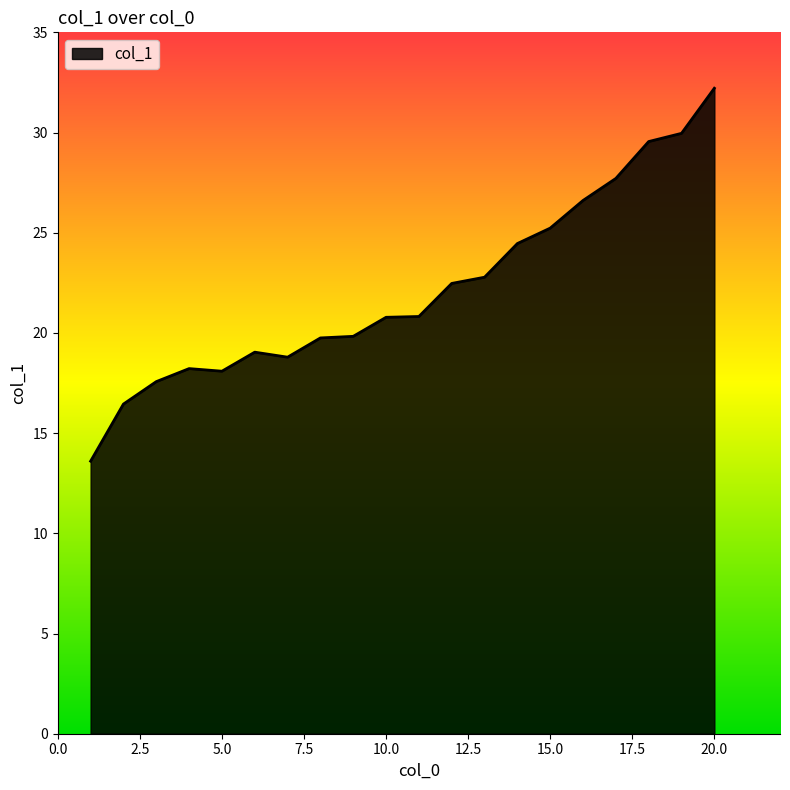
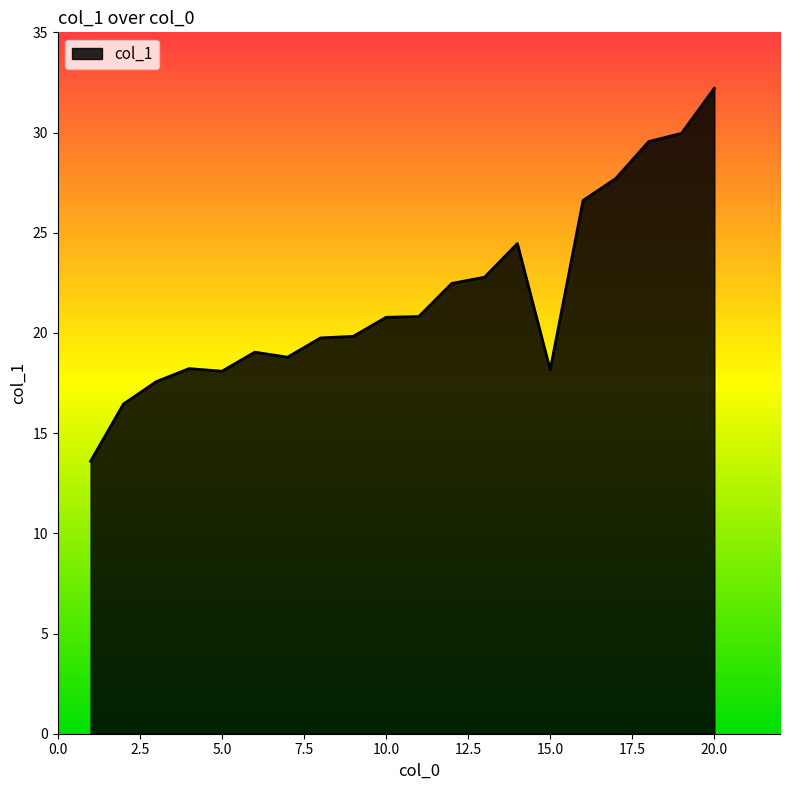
15.0: 25.2 -> 18.2
